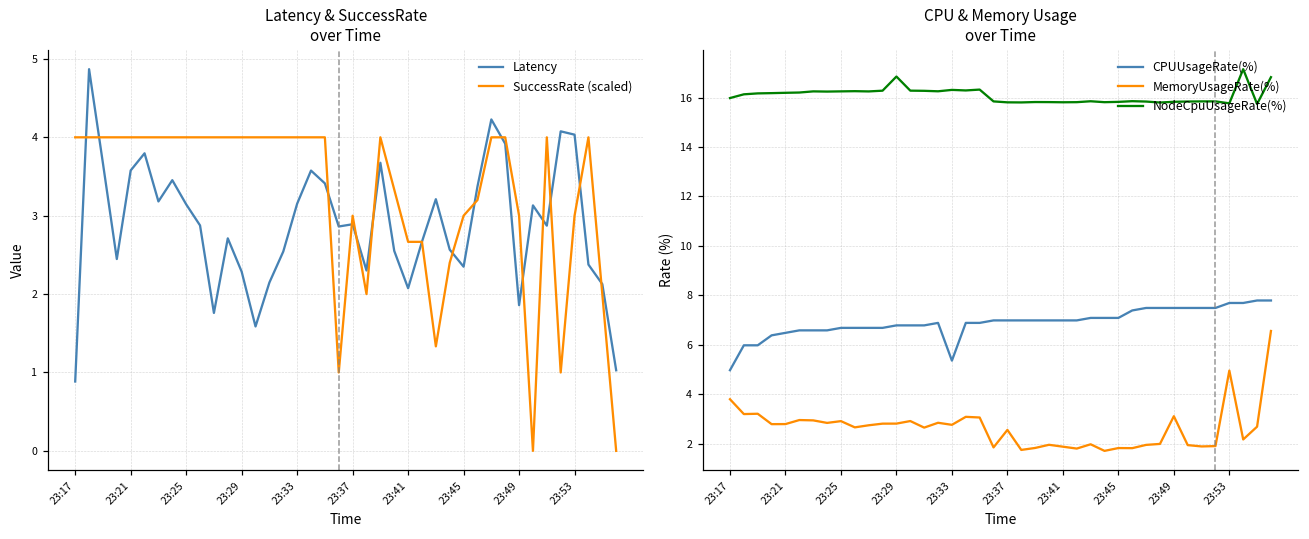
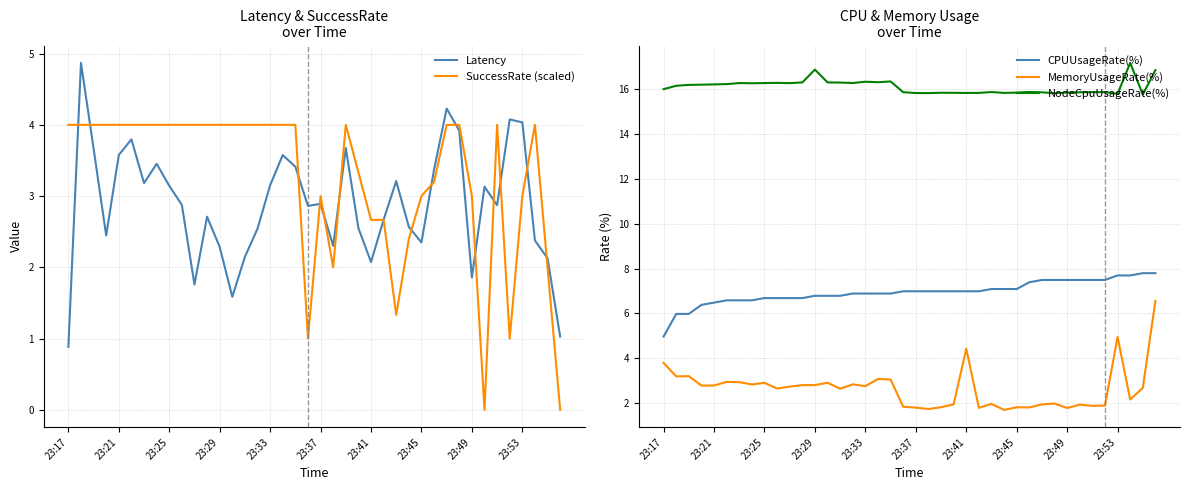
CPU & Memory Usage over Time, CPUUsageRate(%), 23:33: 5.4 -> 6.9
CPU & Memory Usage over Time, MemoryUsageRate(%), 23:37: 2.6 -> 1.8
CPU & Memory Usage over Time, MemoryUsageRate(%), 23:41: 1.9 -> 4.4
CPU & Memory Usage over Time, MemoryUsageRate(%), 23:49: 3.1 -> 1.8
